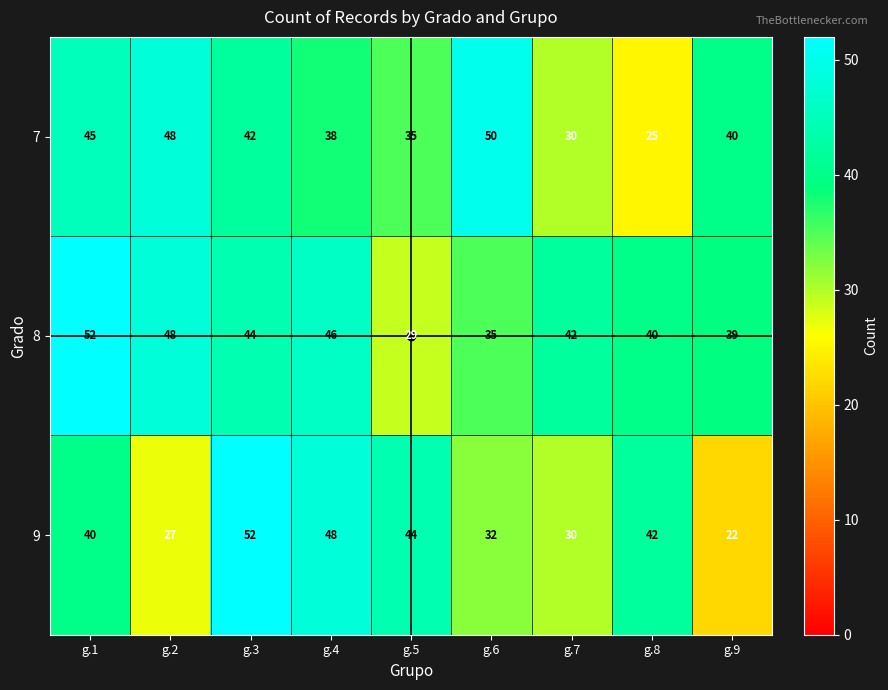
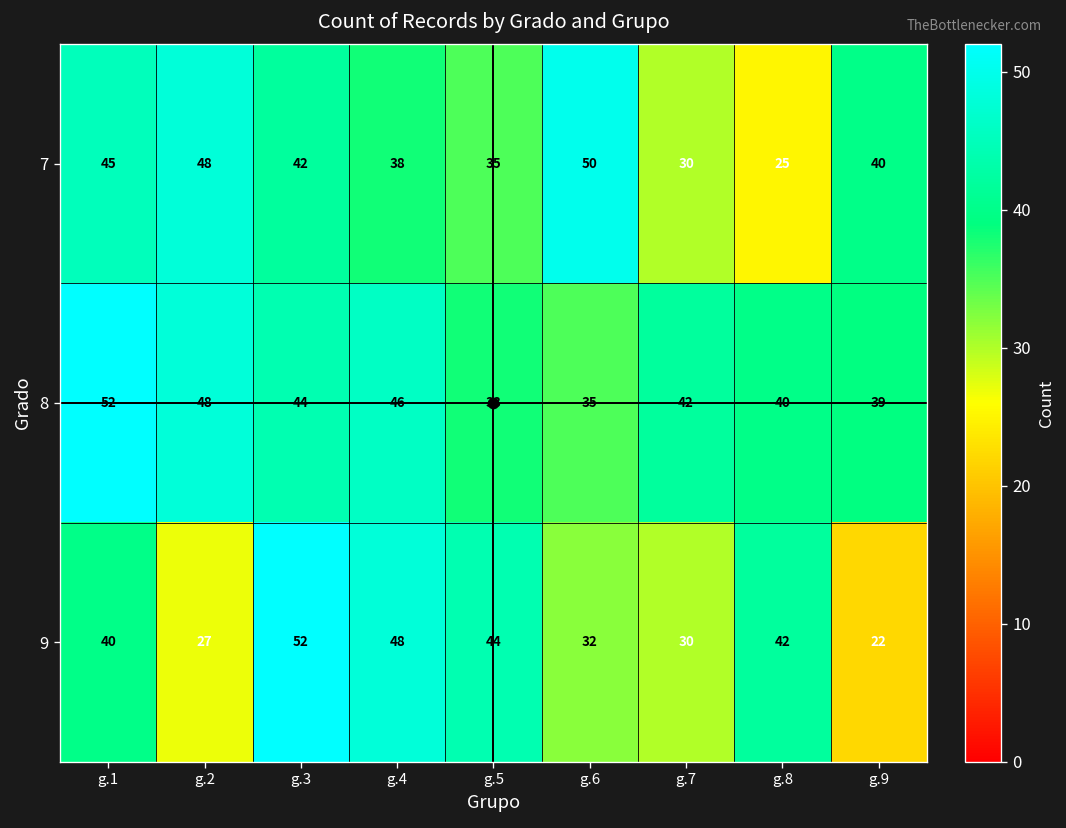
8, g.5: 29 -> 38
